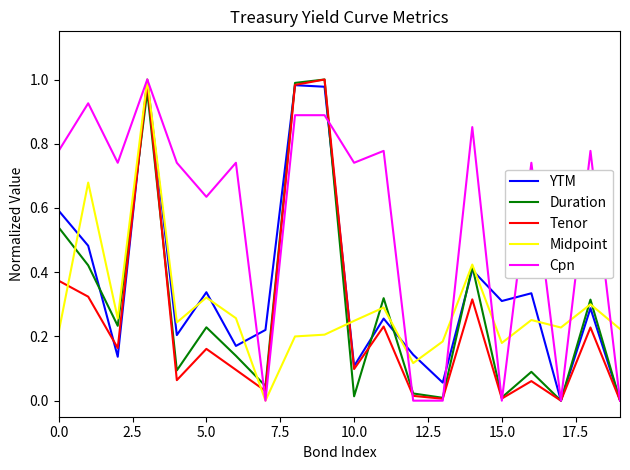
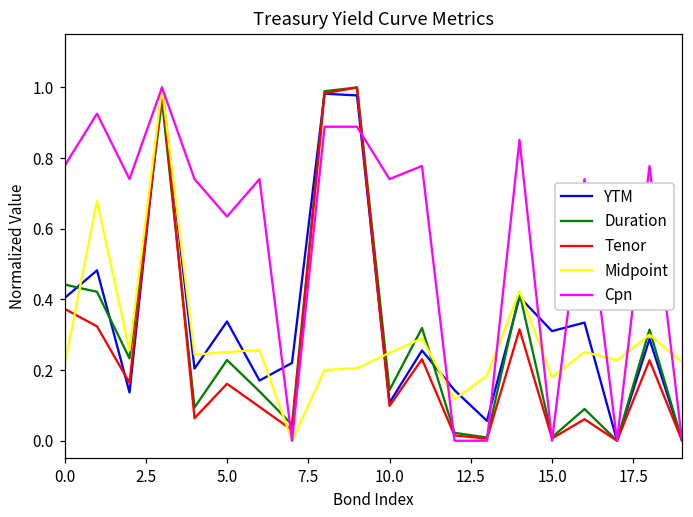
YTM, 0.0: 0.59 -> 0.40
Duration, 0.0: 0.54 -> 0.44
Midpoint, 5.0: 0.32 -> 0.25
Duration, 10.0: 0.01 -> 0.14
